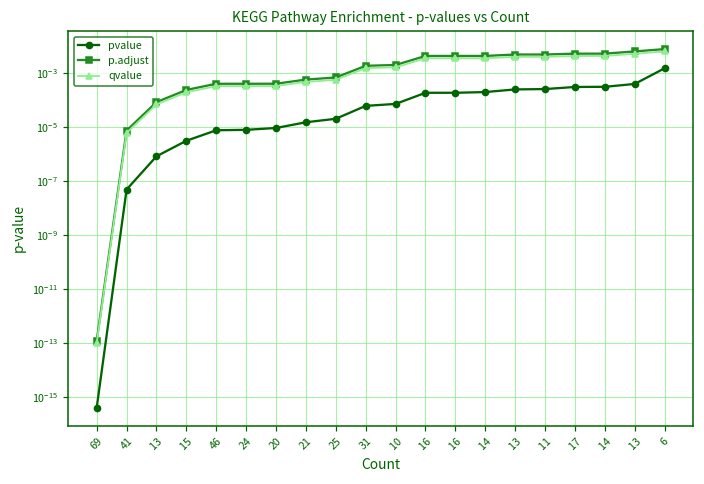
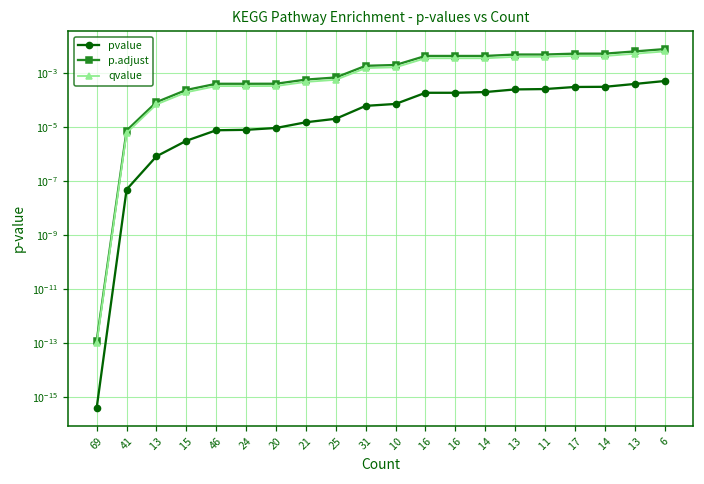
pvalue, 6: 0.002 -> 0.0005
